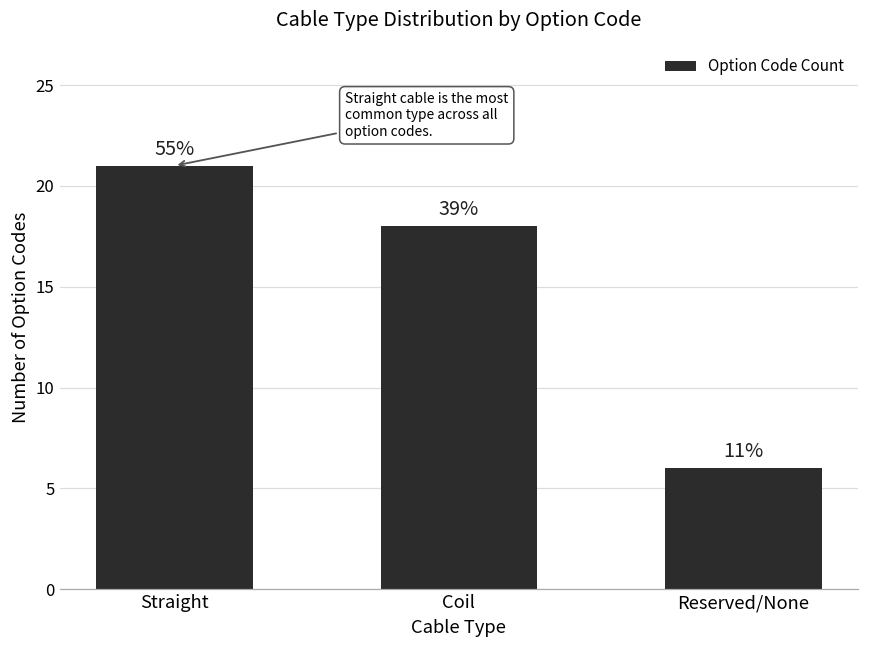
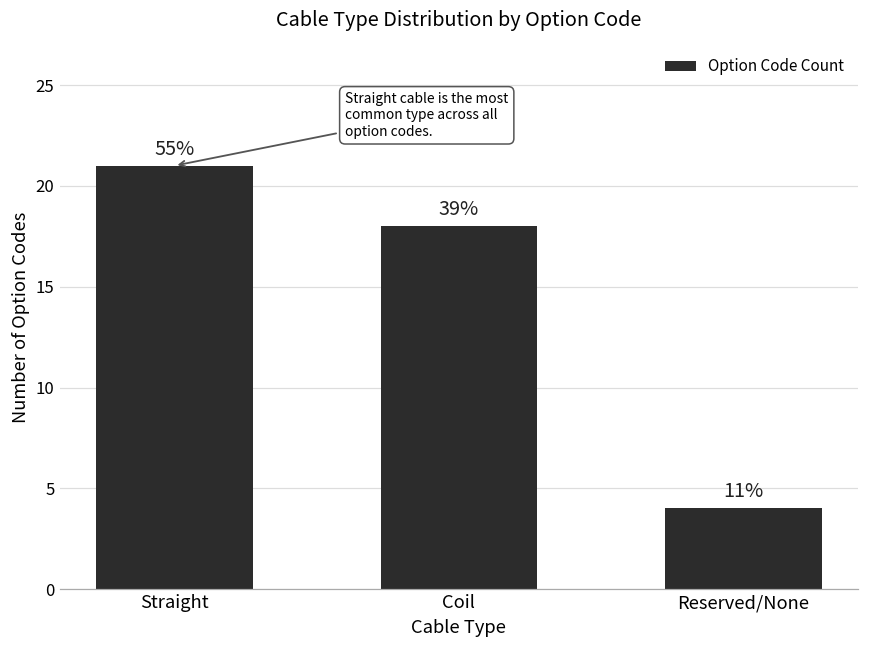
Reserved/None: 6 -> 4
